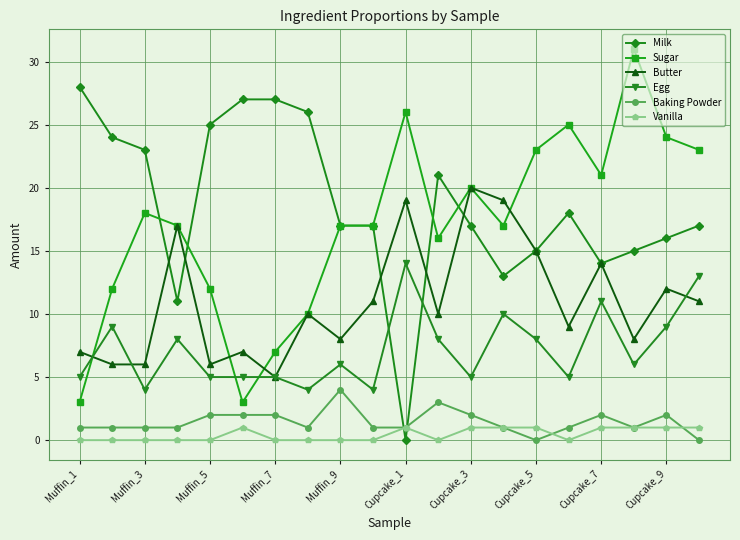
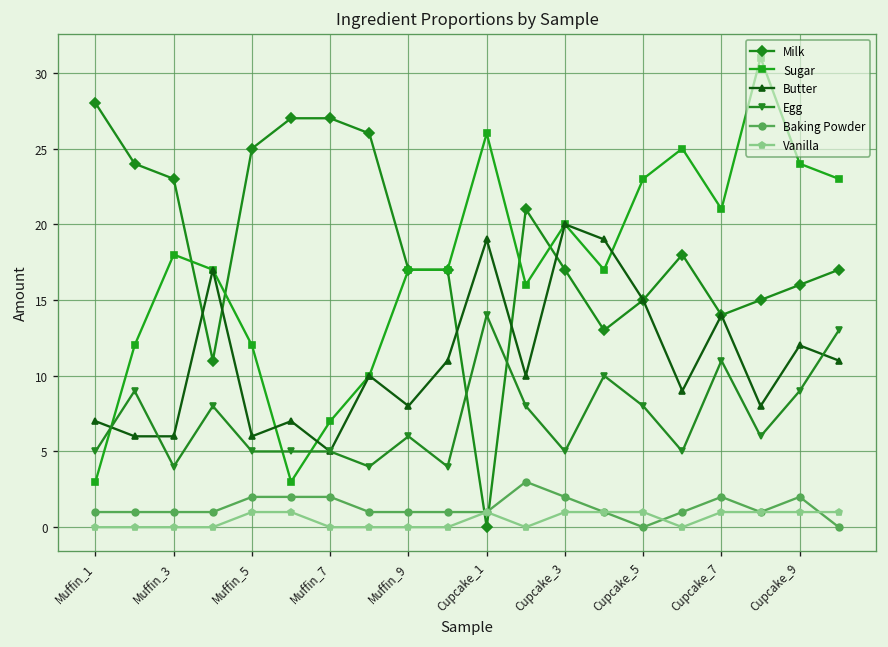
Vanilla, Muffin_5: 0 -> 1
Baking Powder, Muffin_9: 4 -> 1
